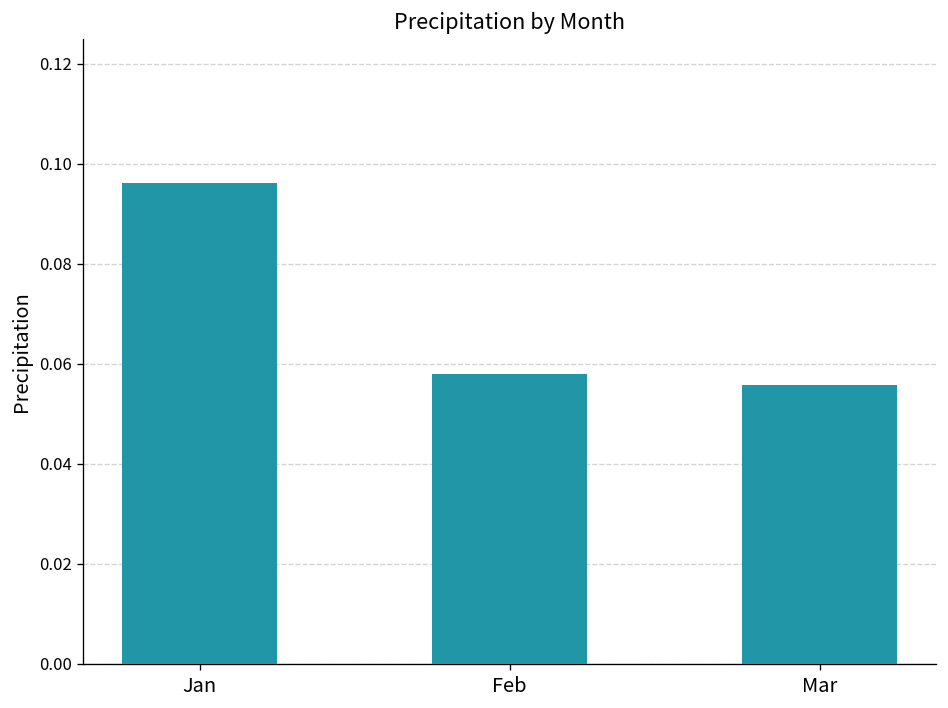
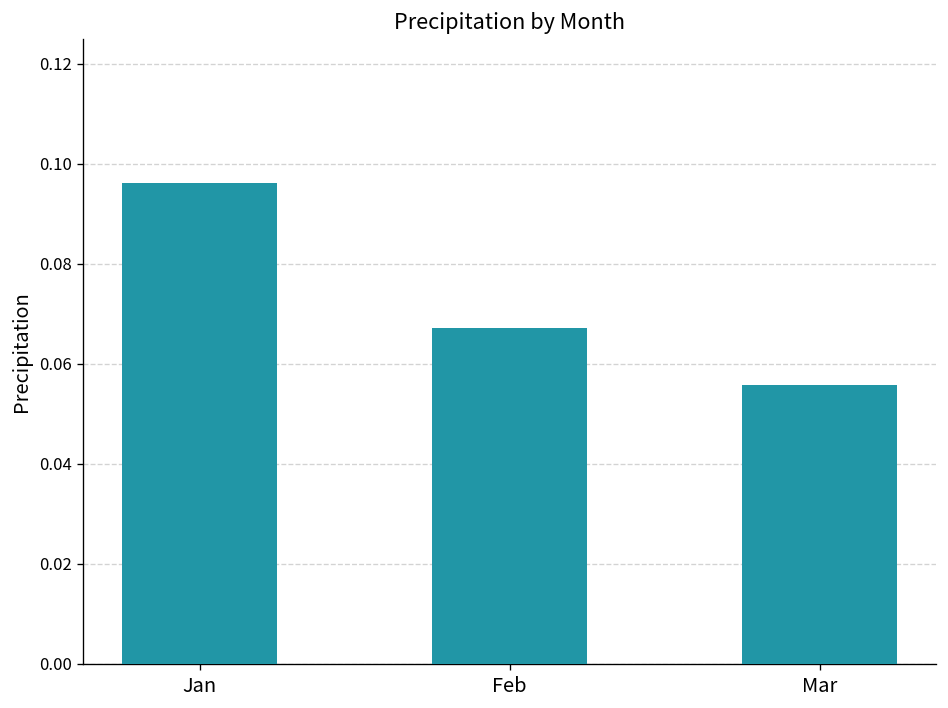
Feb: 0.058 -> 0.067
